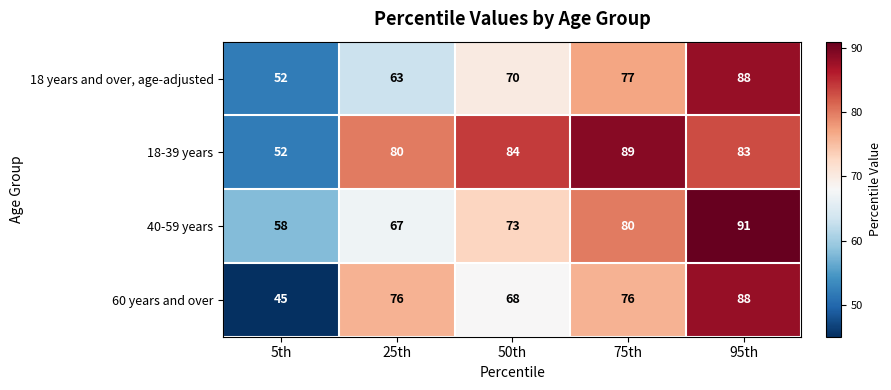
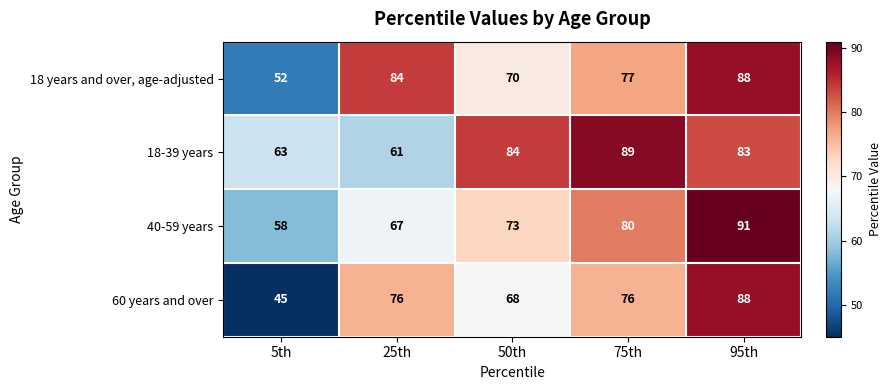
18 years and over, age-adjusted, 25th: 63 -> 84
18-39 years, 5th: 52 -> 63
18-39 years, 25th: 80 -> 61
